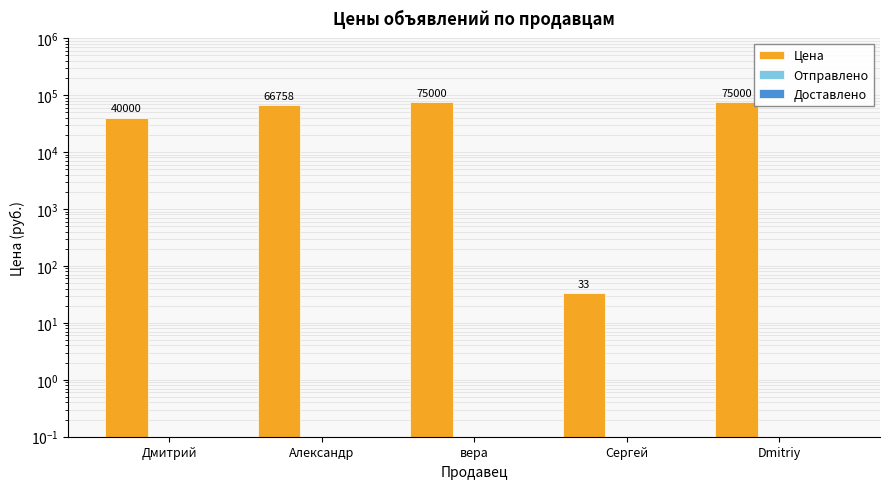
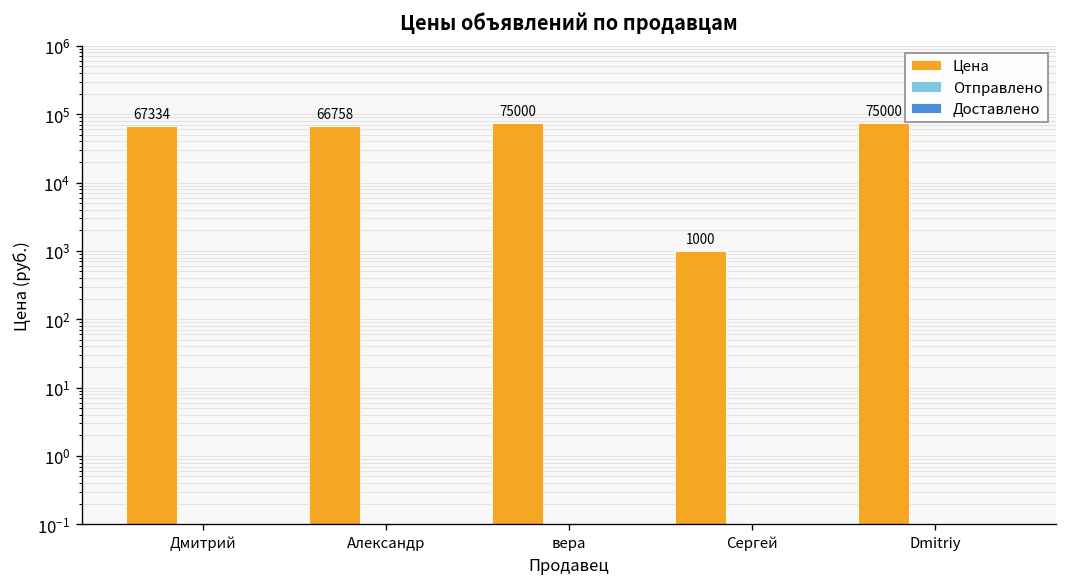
Цена, Дмитрий: 40000 -> 67334
Цена, Сергей: 33 -> 1000
